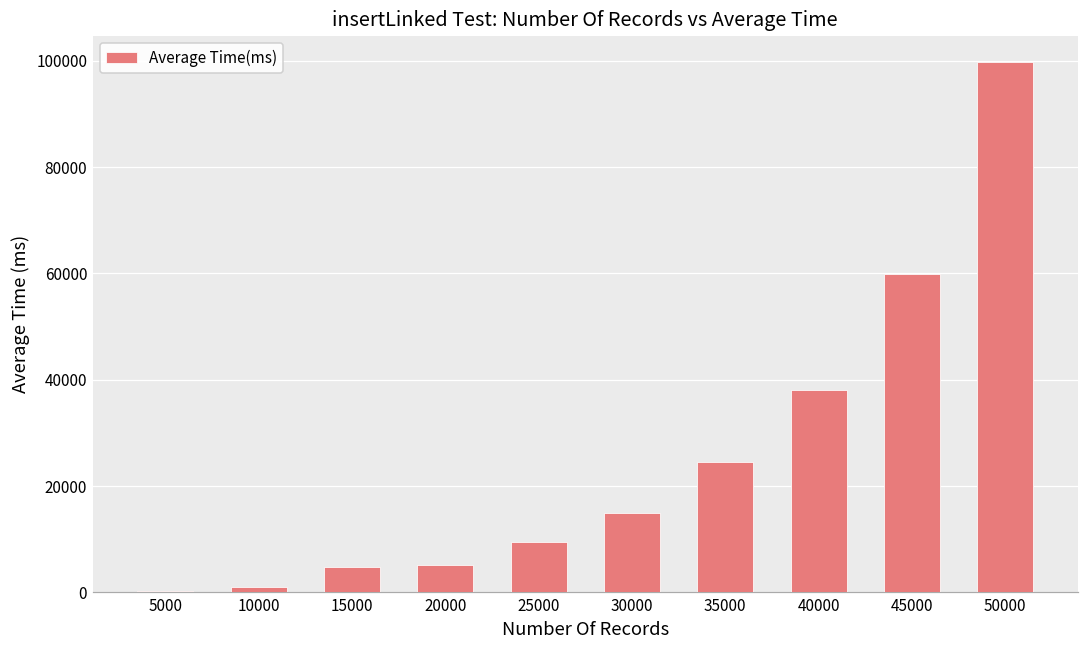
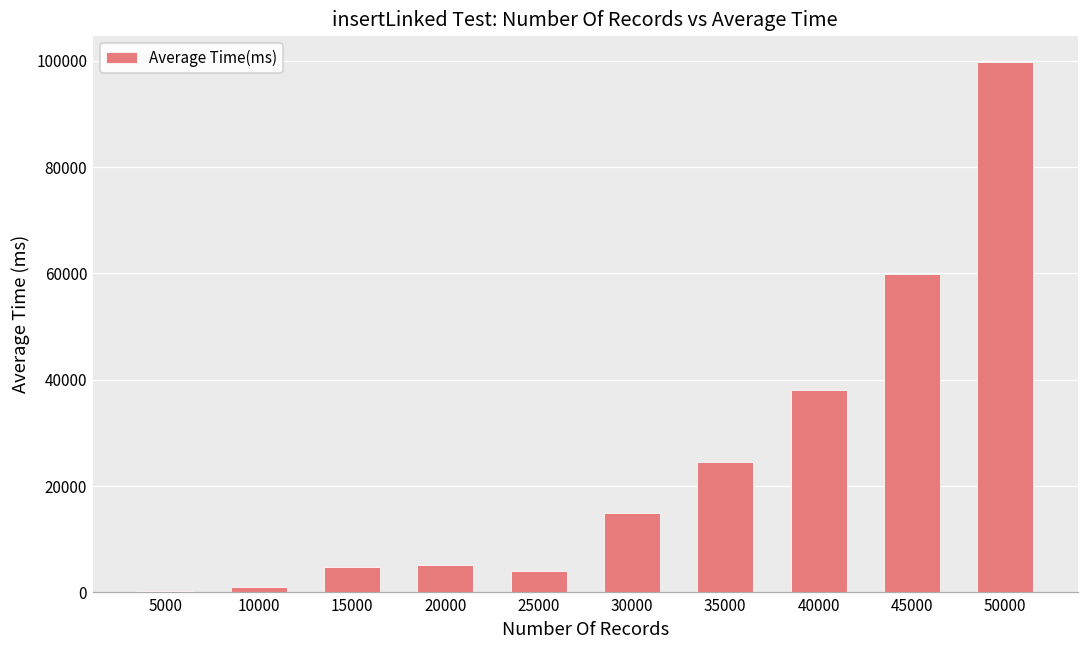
25000: 10000 -> 4000
